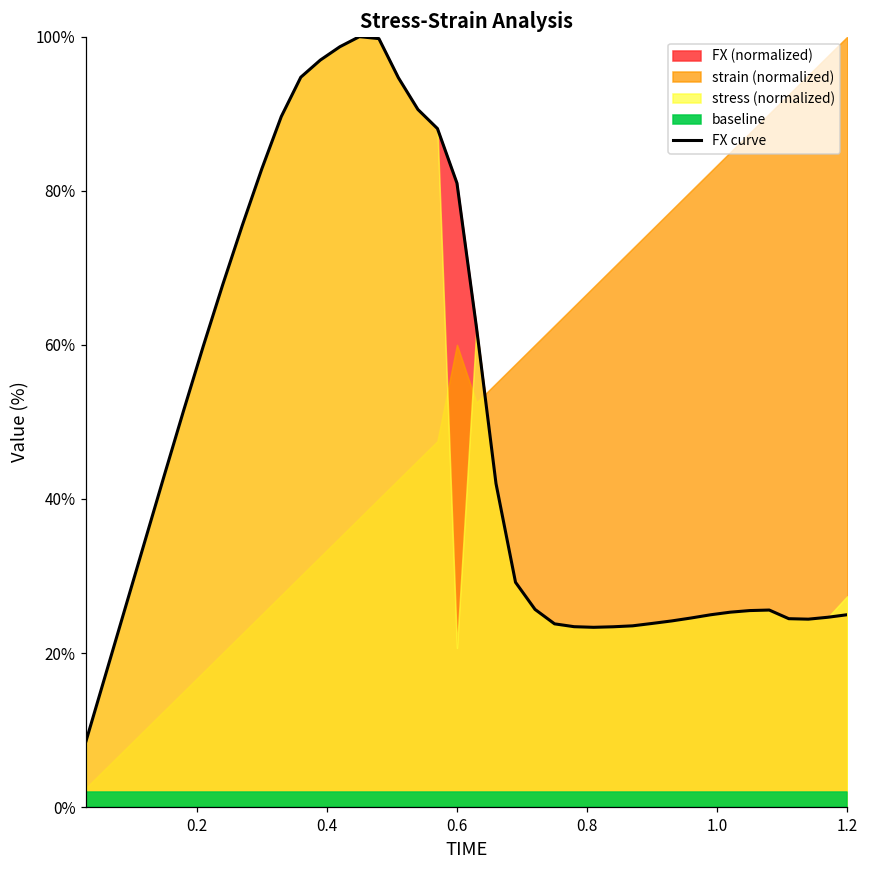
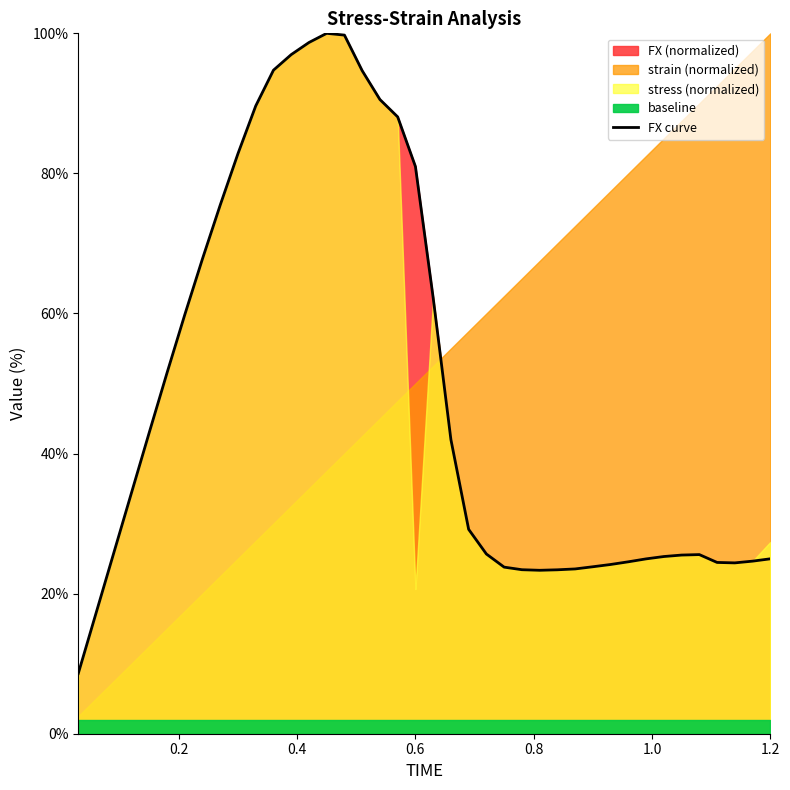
strain (normalized), 0.6: 60% -> 50%
